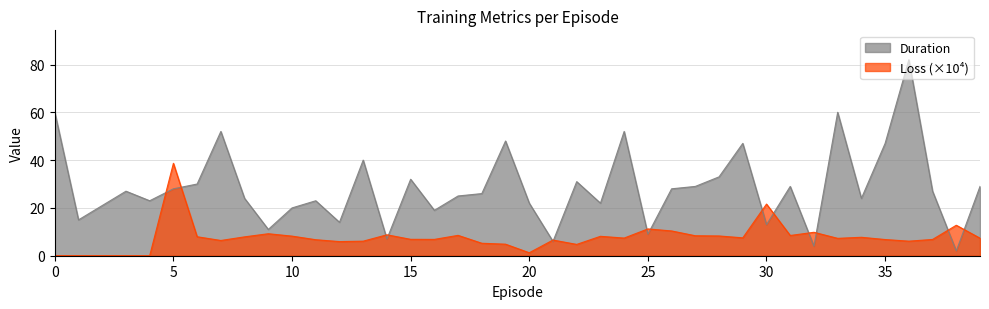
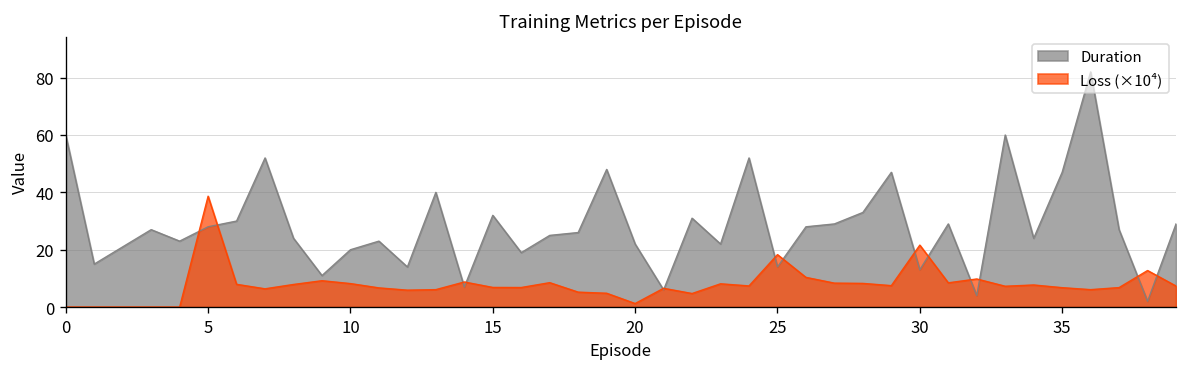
Duration, 25: 9 -> 14
Loss (×10⁴), 25: 11 -> 18
